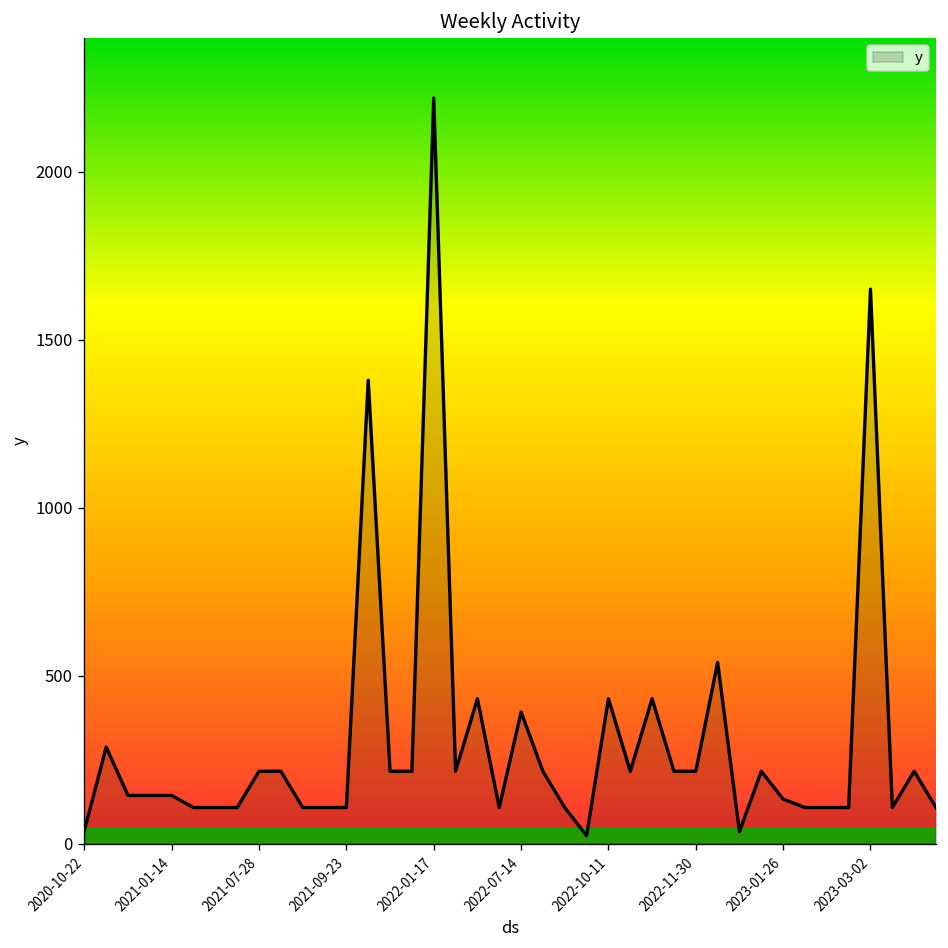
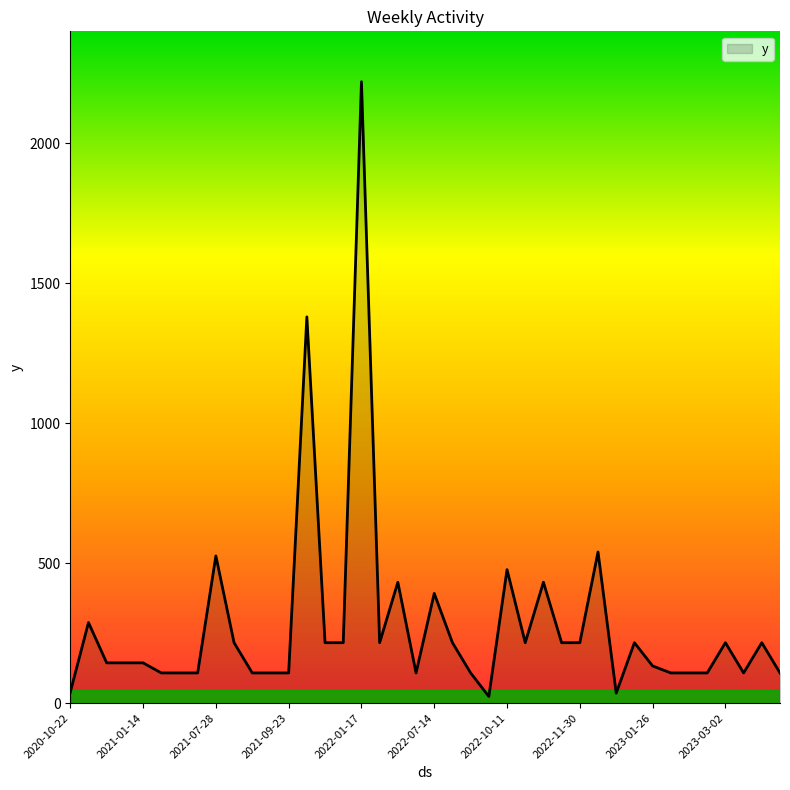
2021-07-28: 220 -> 530
2022-10-11: 430 -> 480
2023-03-02: 1650 -> 220
